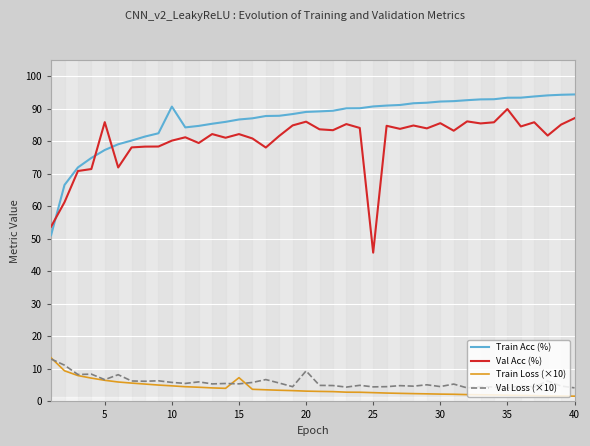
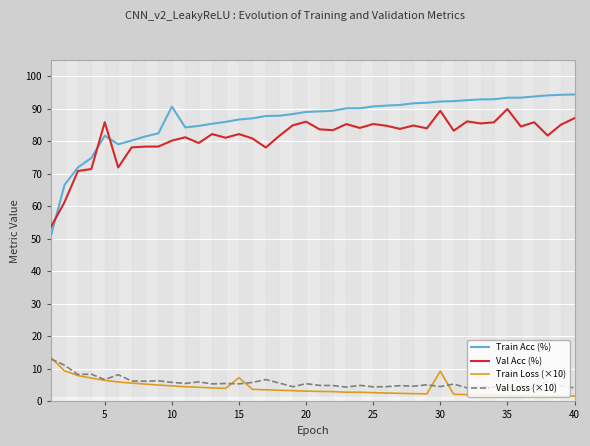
Train Acc (%), 5: 77 -> 82
Val Loss (×10), 20: 9 -> 5
Val Acc (%), 25: 46 -> 85
Val Acc (%), 30: 86 -> 89
Train Loss (×10), 30: 2 -> 9
